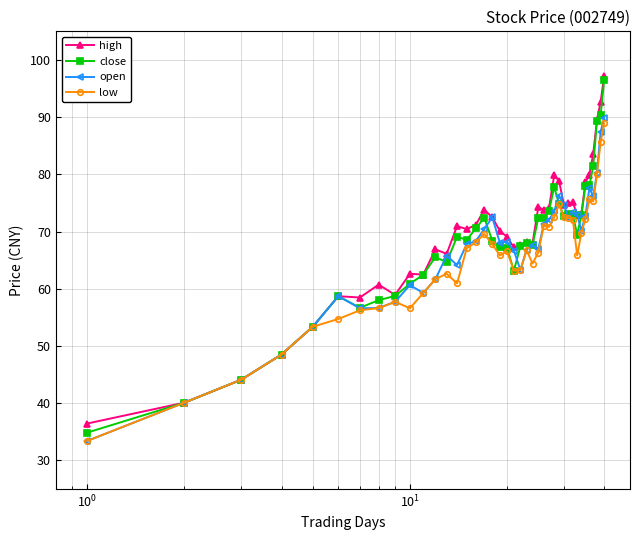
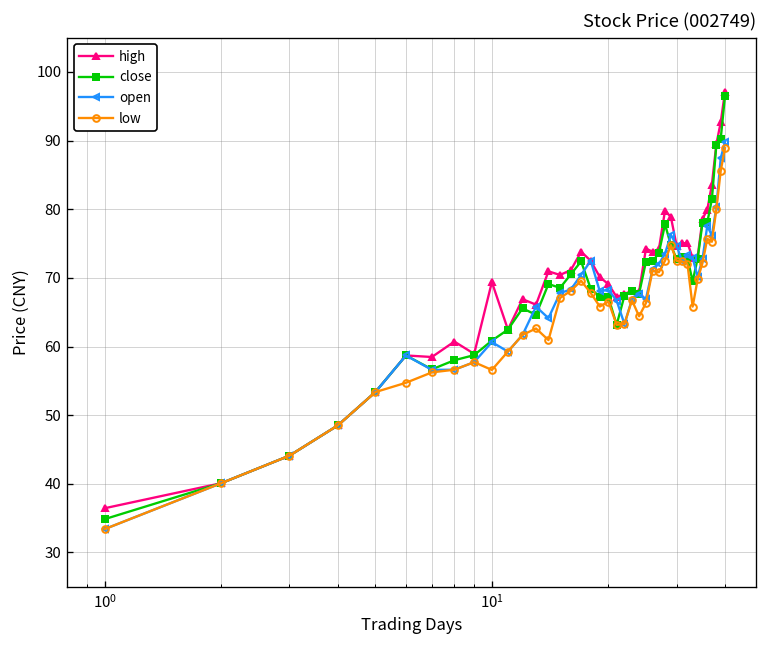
high, 10^1: 63 -> 69
